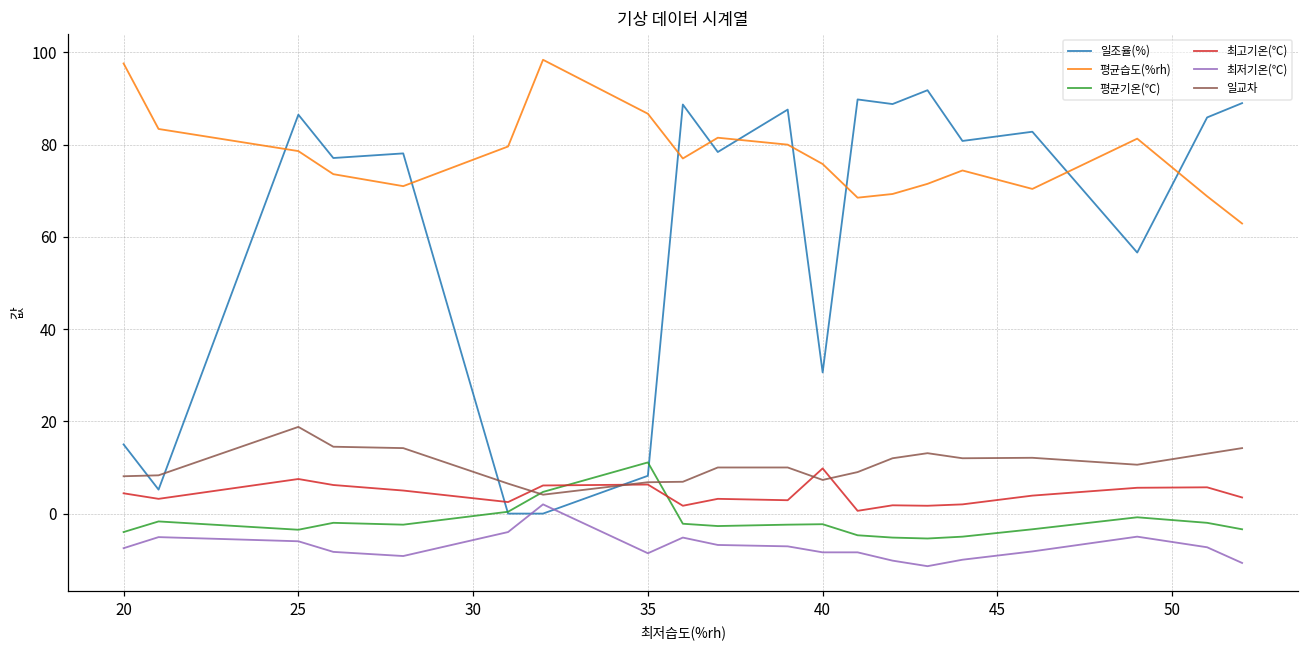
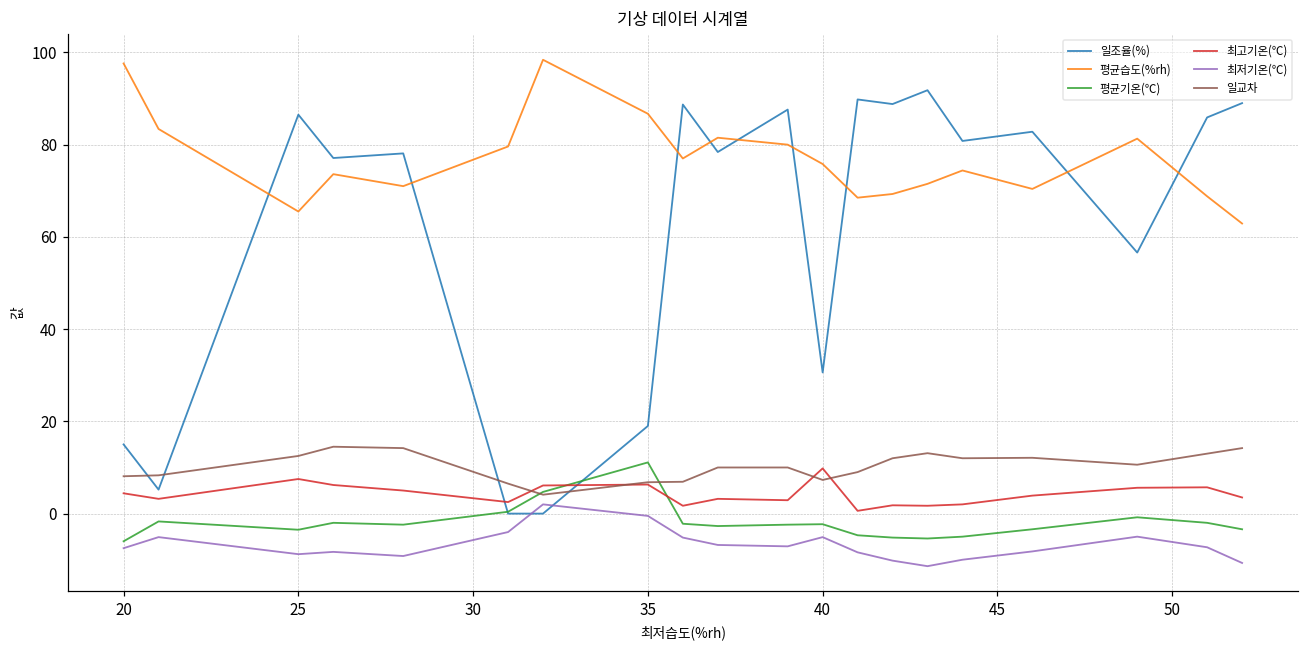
평균기온(℃), 20: -4 -> -6
평균습도(%rh), 25: 79 -> 66
최저기온(℃), 25: -6 -> -9
일교차, 25: 19 -> 13
일조율(%), 35: 8 -> 19
최저기온(℃), 35: -9 -> -1
최저기온(℃), 40: -8 -> -5
